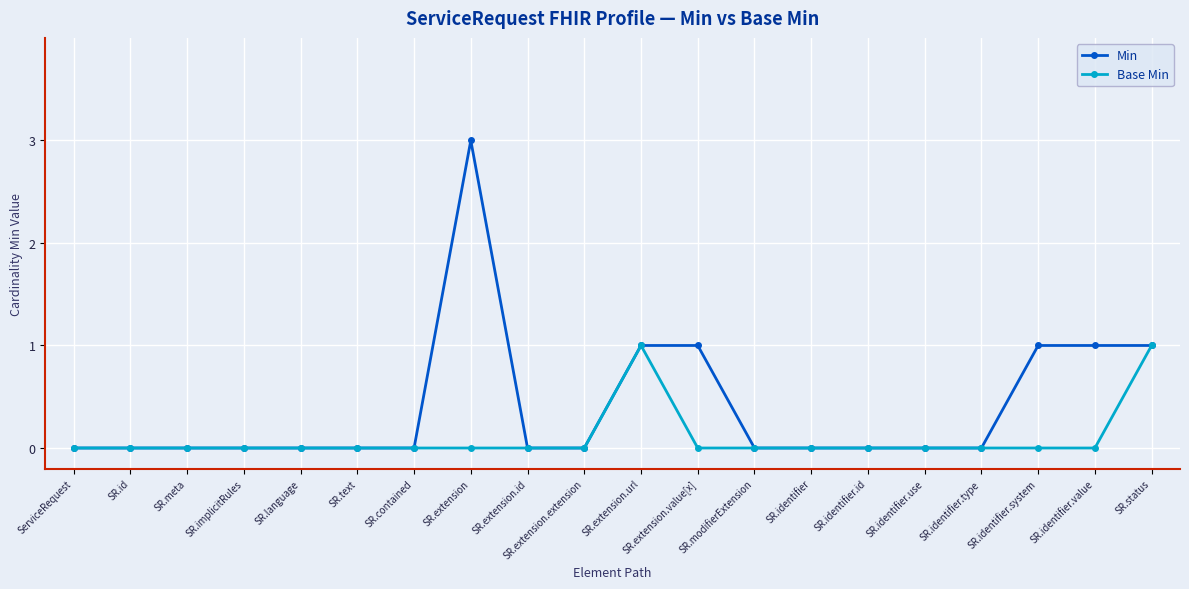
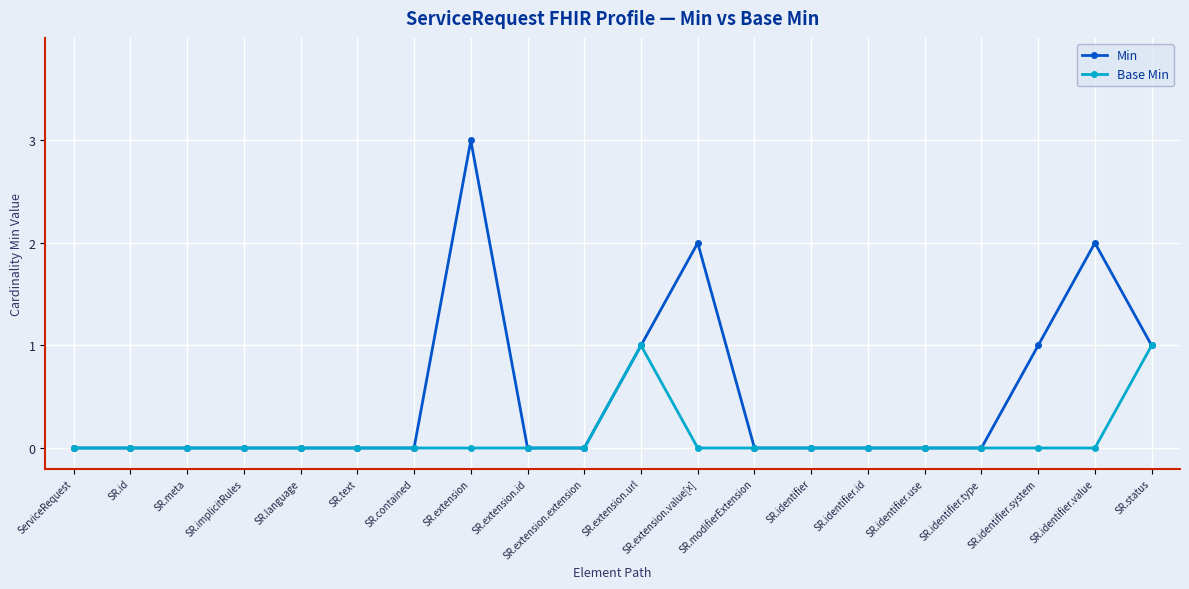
Min, SR.extension.value[x]: 1 -> 2
Min, SR.identifier.value: 1 -> 2
